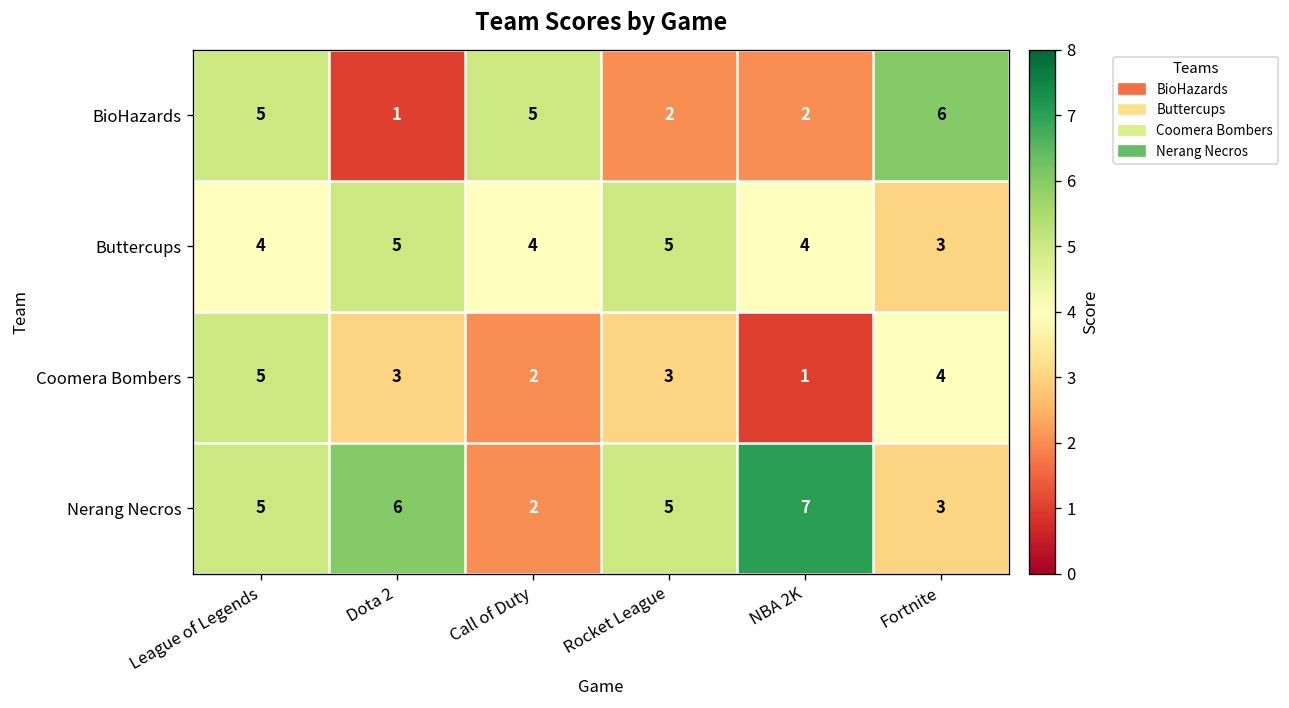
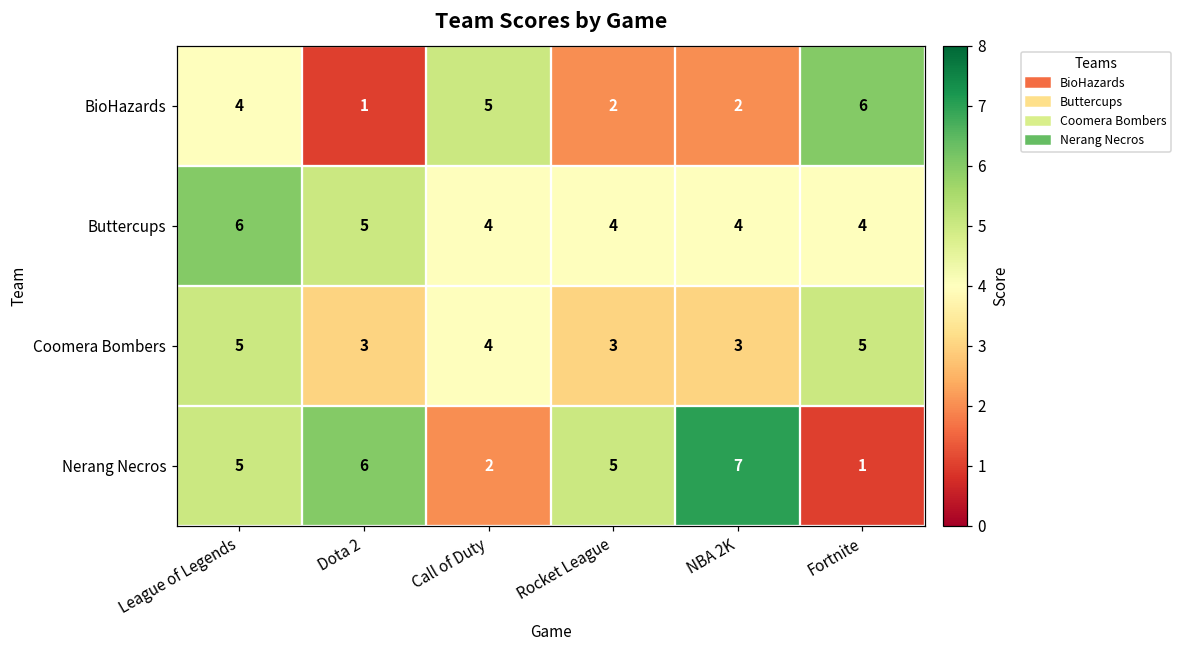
BioHazards, League of Legends: 5 -> 4
Buttercups, League of Legends: 4 -> 6
Buttercups, Rocket League: 5 -> 4
Buttercups, Fortnite: 3 -> 4
Coomera Bombers, Call of Duty: 2 -> 4
Coomera Bombers, NBA 2K: 1 -> 3
Coomera Bombers, Fortnite: 4 -> 5
Nerang Necros, Fortnite: 3 -> 1
